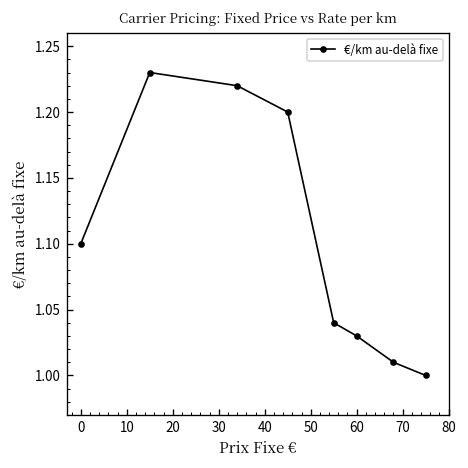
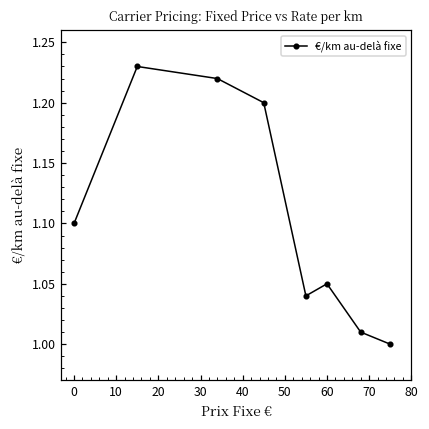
60: 1.03 -> 1.05
